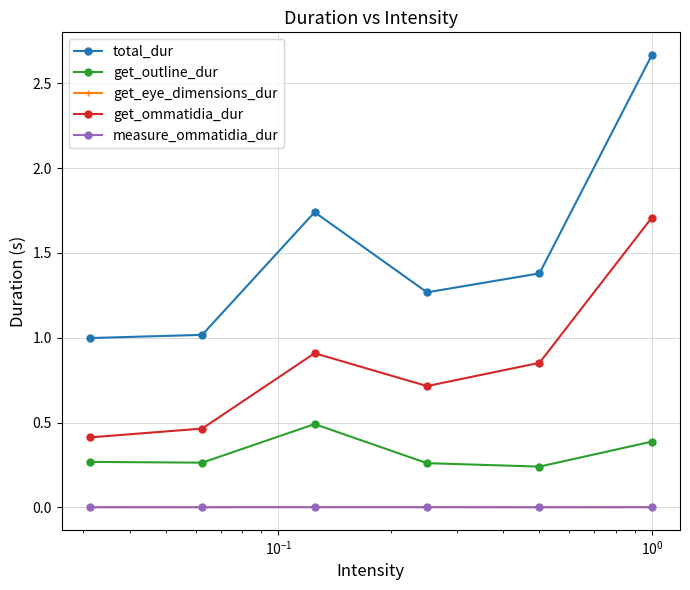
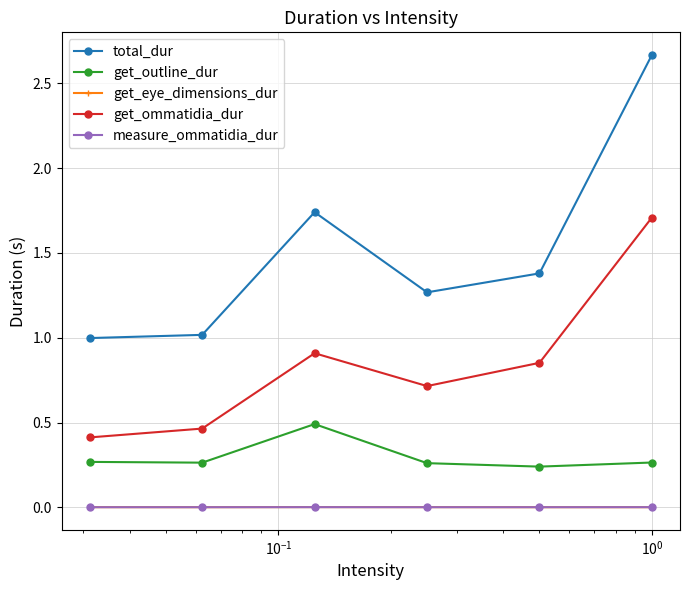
get_outline_dur, 10^0: 0.39 -> 0.26
